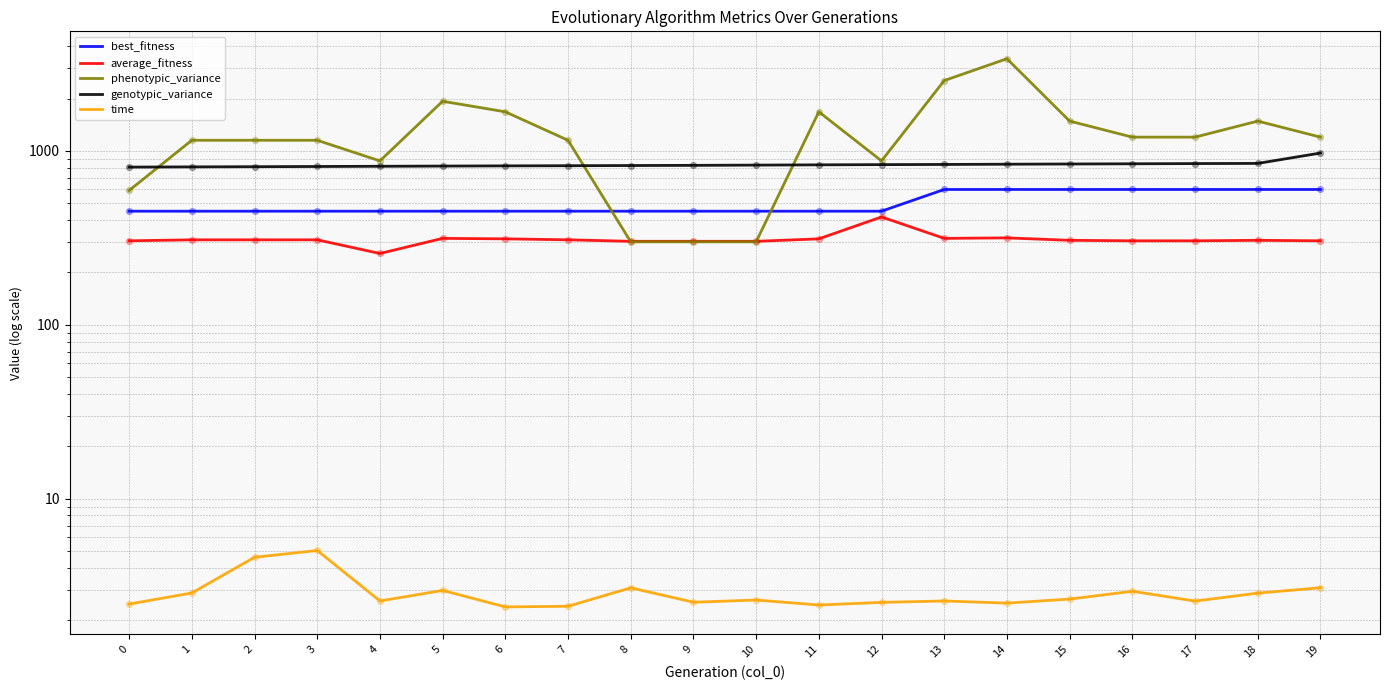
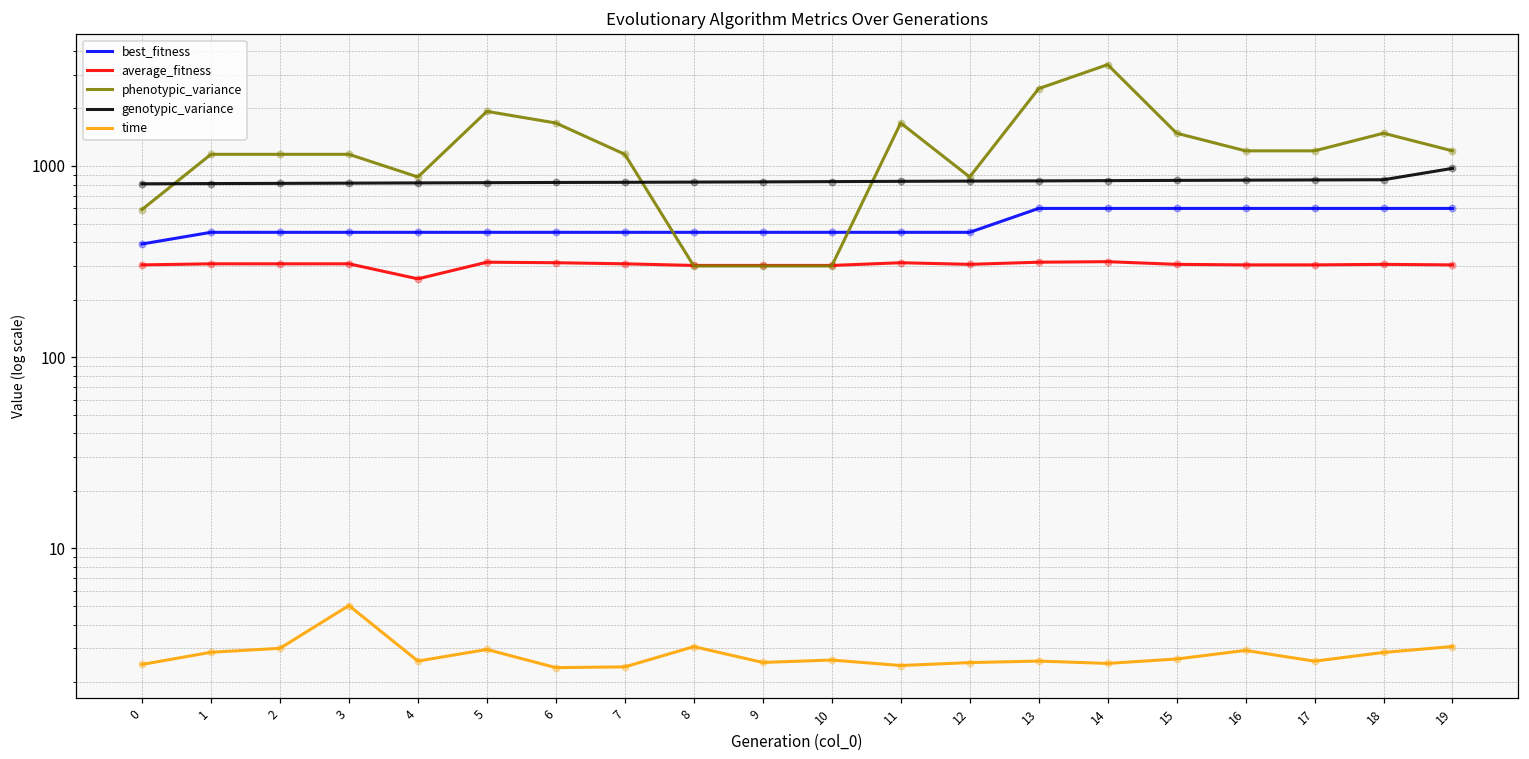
best_fitness, 0: 450 -> 390
time, 2: 4.6 -> 3.0
average_fitness, 12: 420 -> 310
